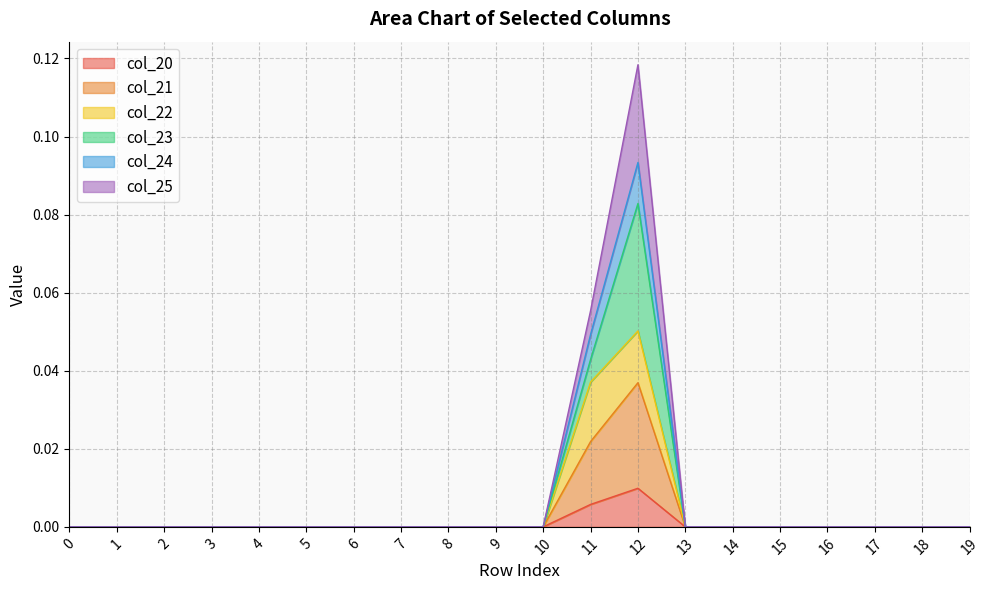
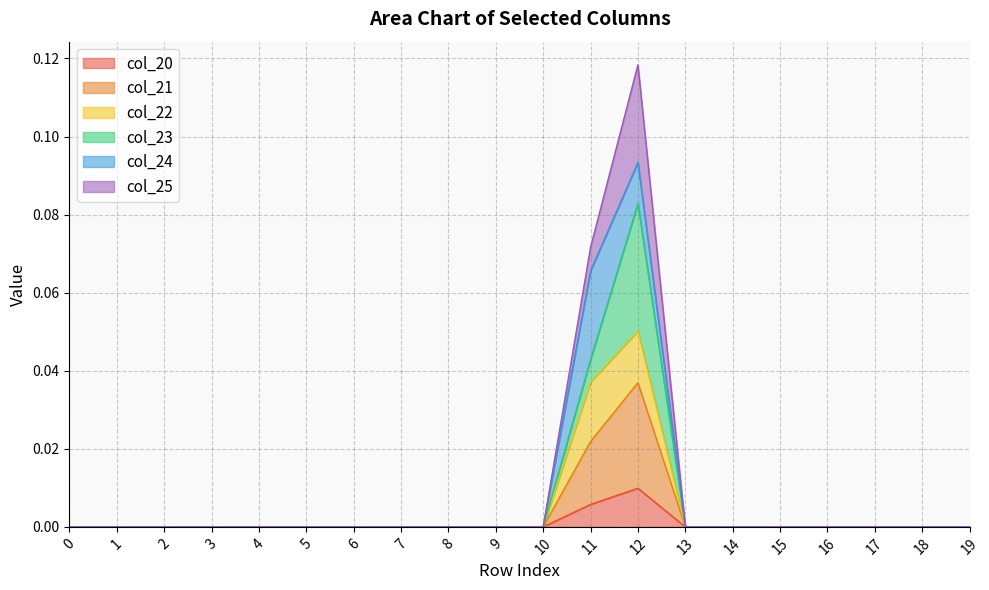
col_24, 11: 0.006 -> 0.023
